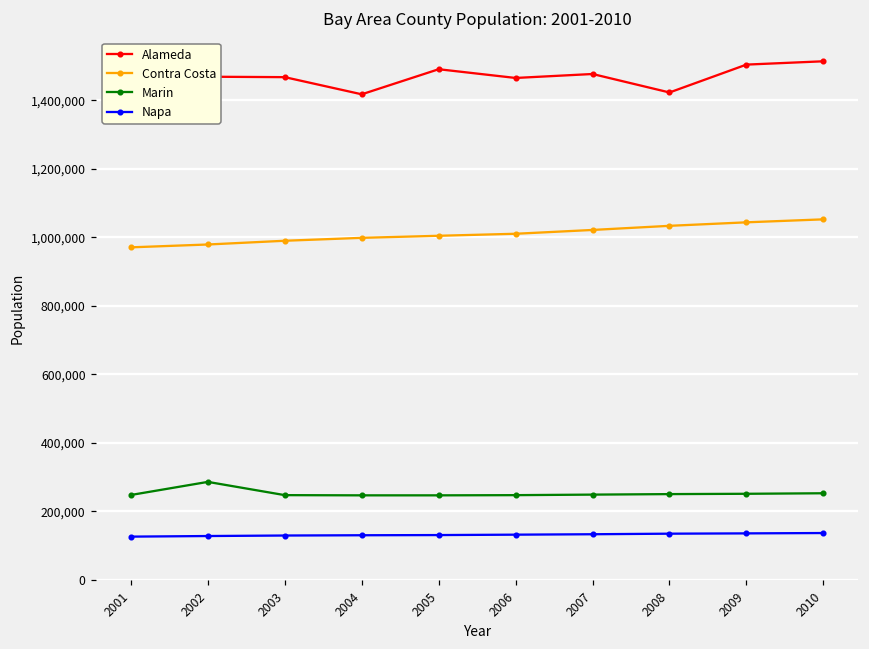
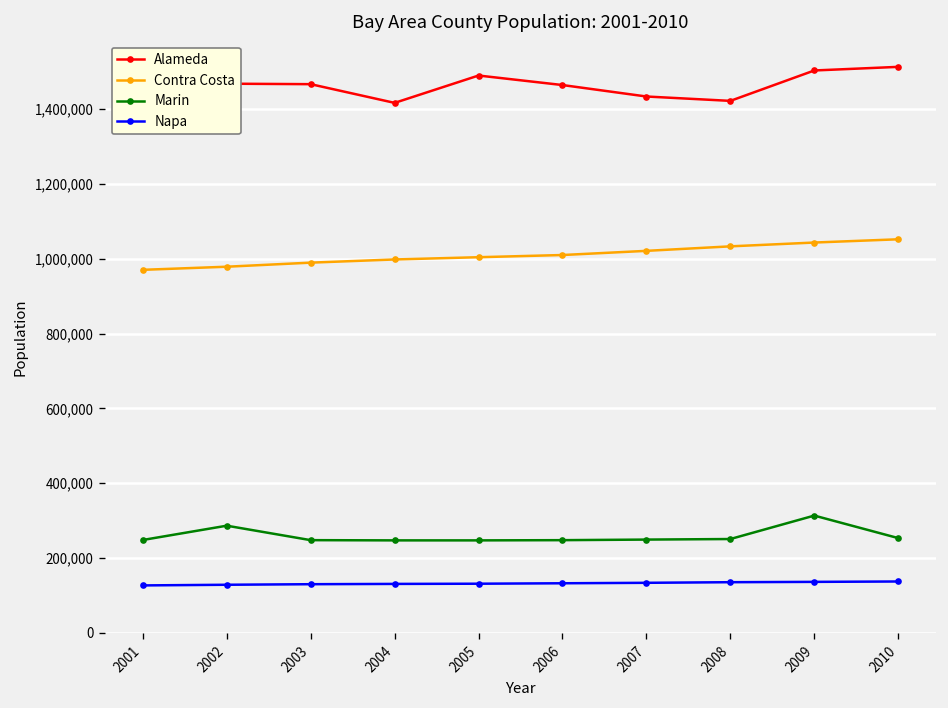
Alameda, 2007: 1,480,000 -> 1,430,000
Marin, 2009: 250,000 -> 310,000
